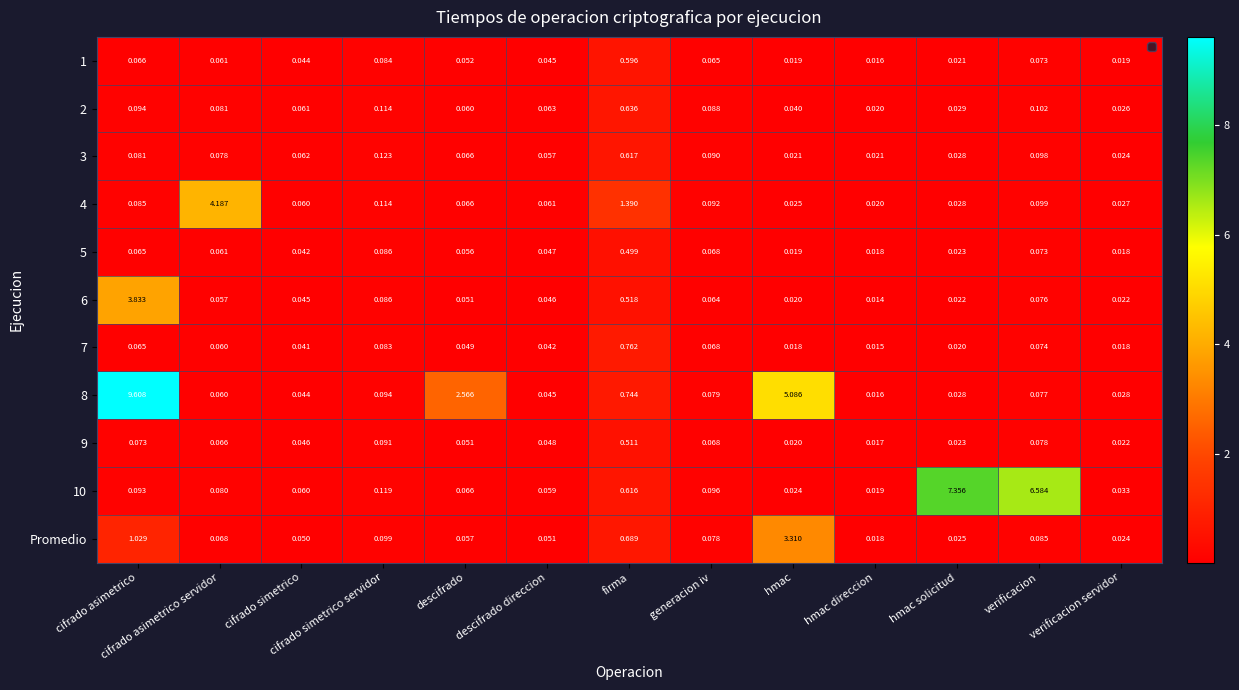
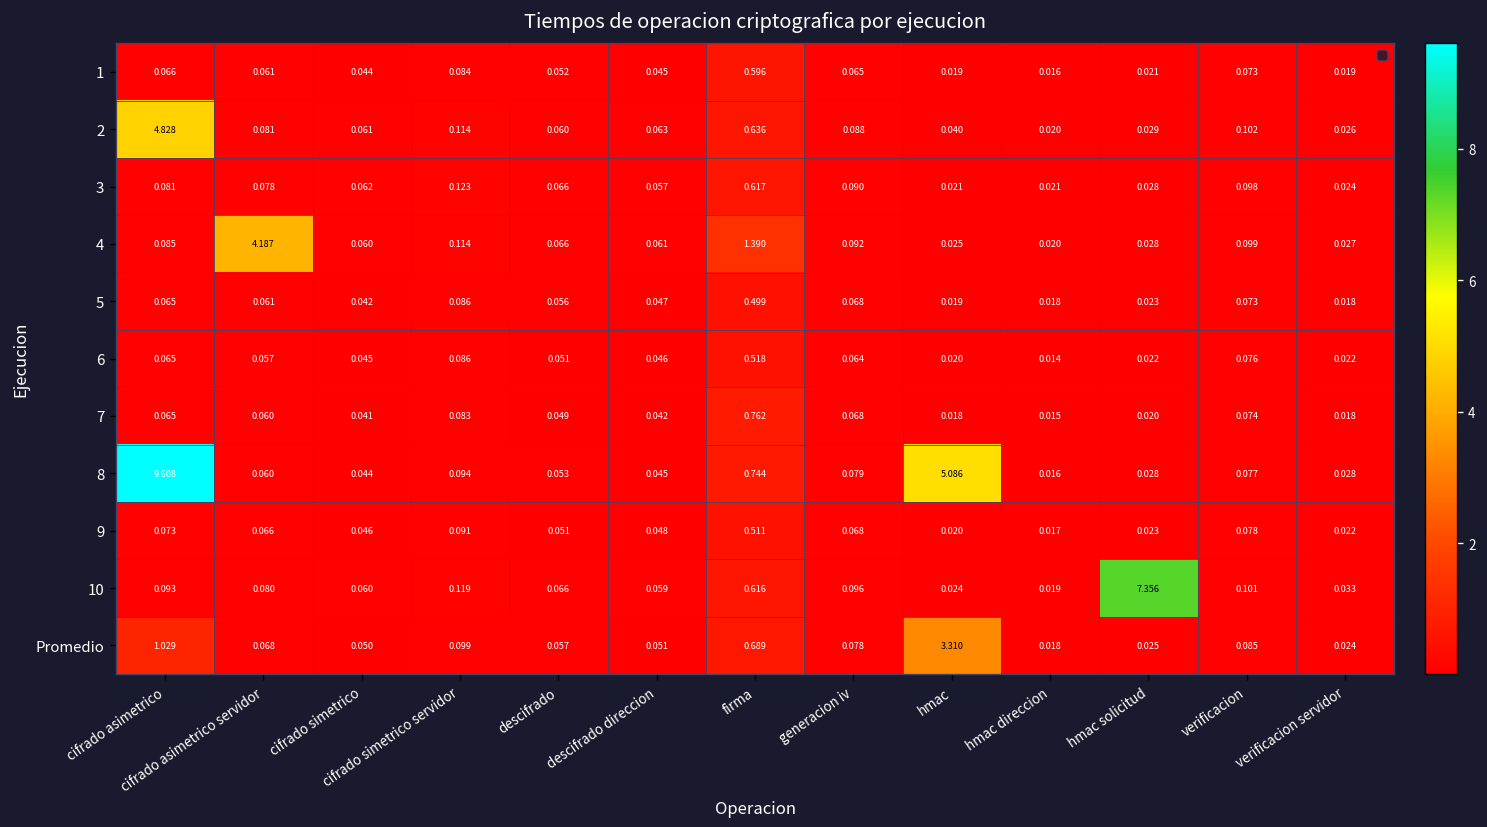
2, cifrado asimetrico: 0.094 -> 4.828
6, cifrado asimetrico: 3.833 -> 0.065
8, descifrado: 2.566 -> 0.053
10, verificacion: 6.584 -> 0.101
